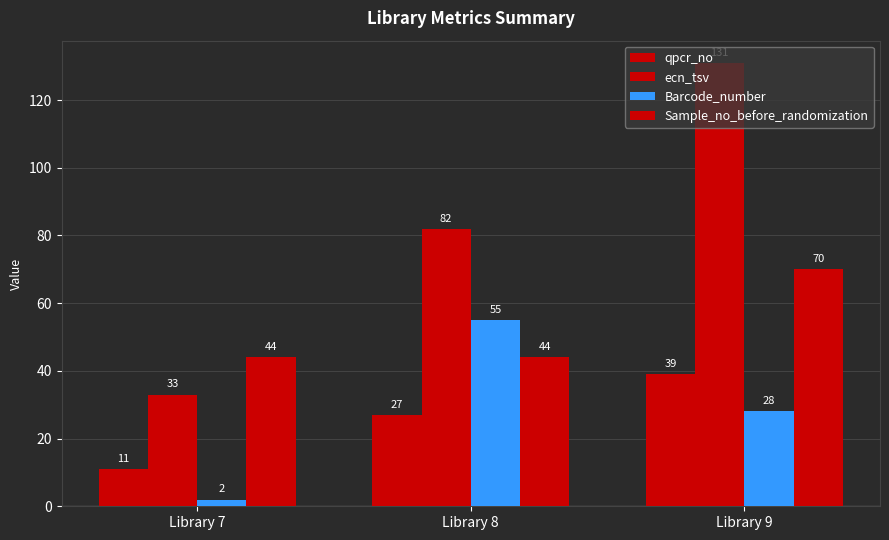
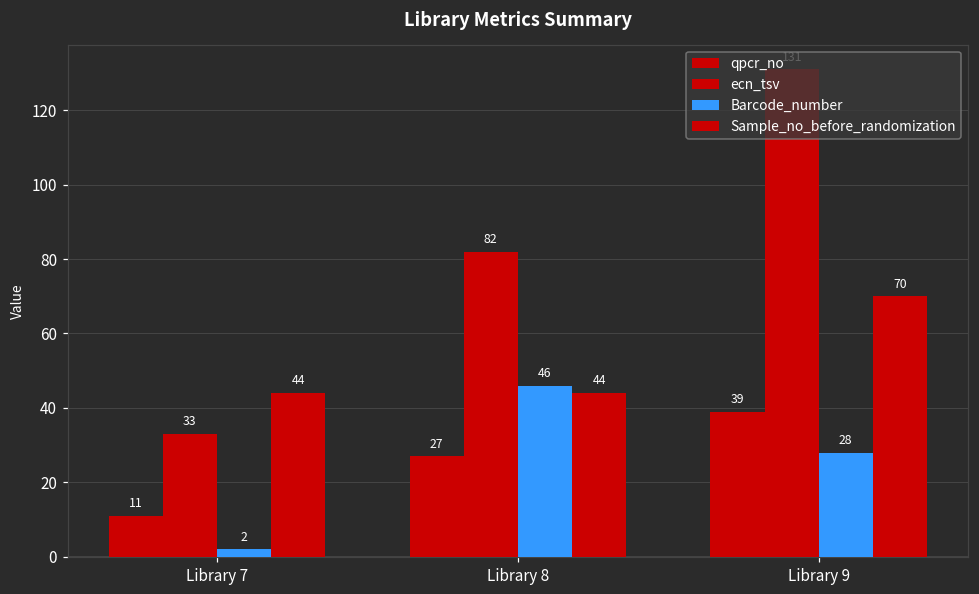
Barcode_number, Library 8: 55 -> 46
